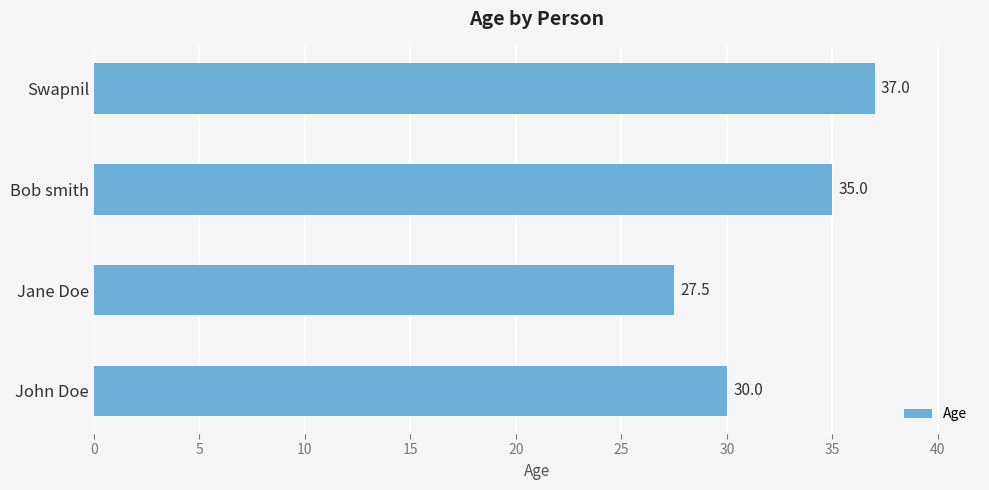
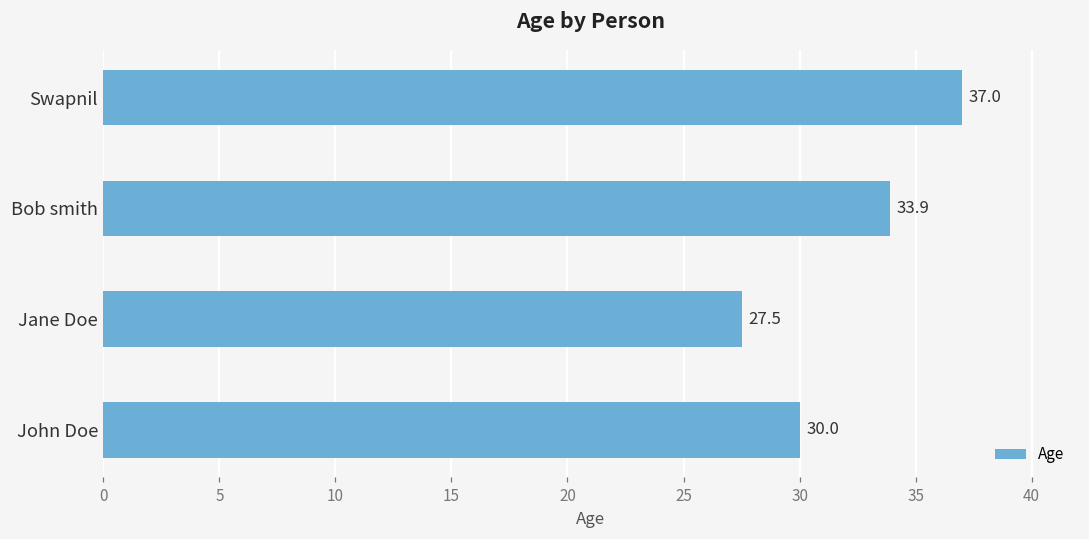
Bob smith: 35.0 -> 33.9
